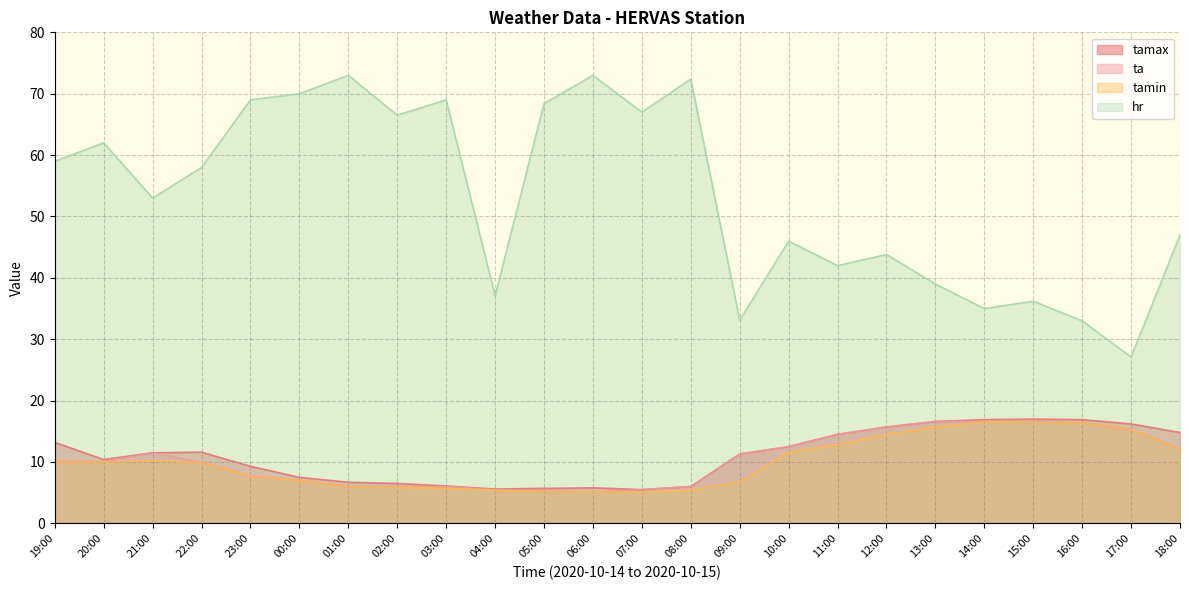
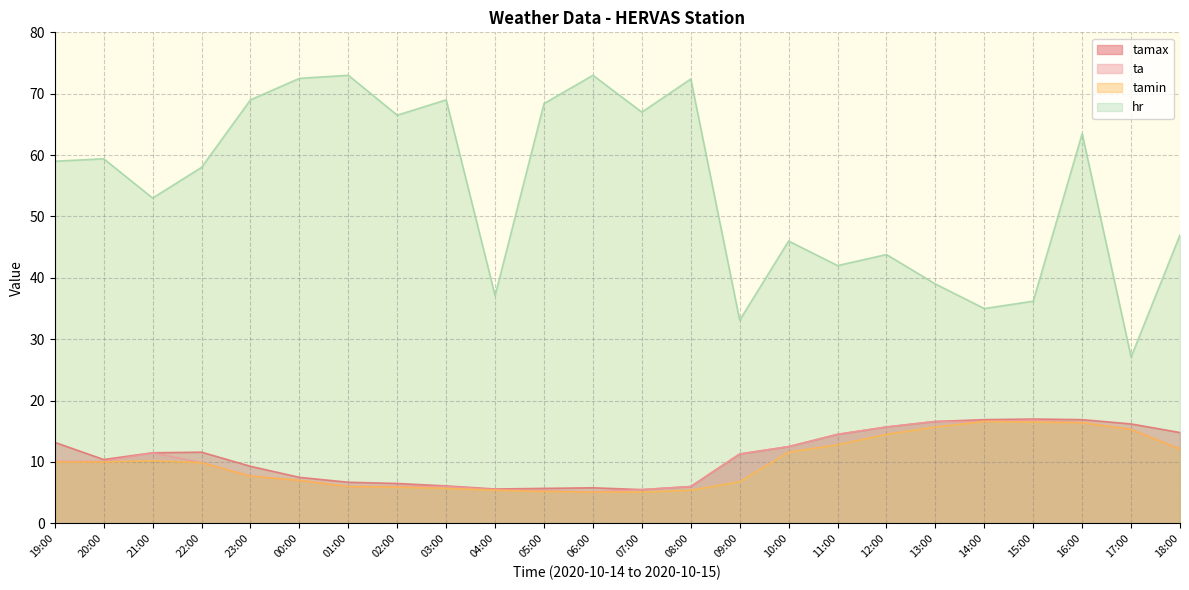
hr, 20:00: 62 -> 59
hr, 00:00: 70 -> 73
hr, 16:00: 33 -> 64
